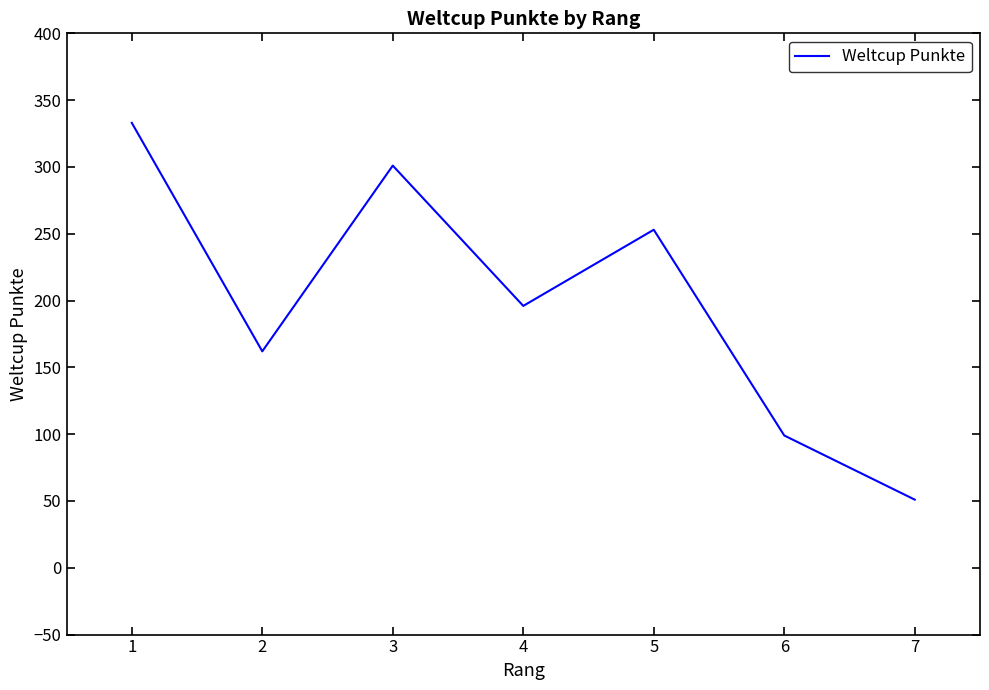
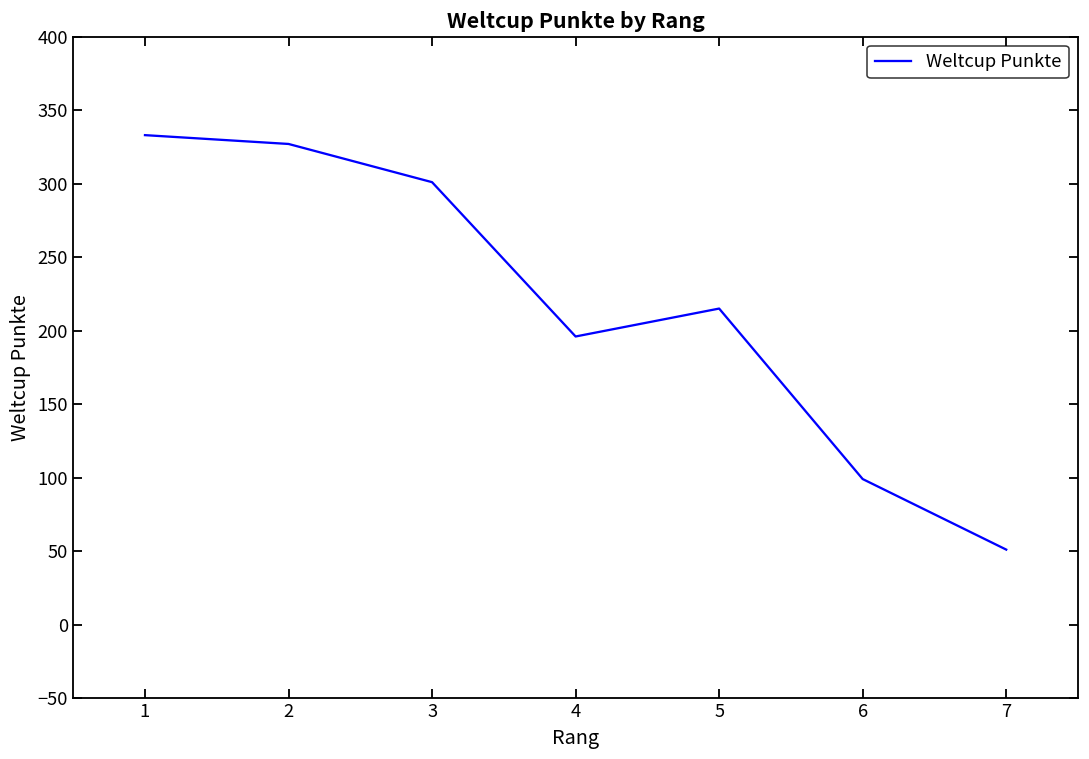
2: 162 -> 327
5: 253 -> 215
